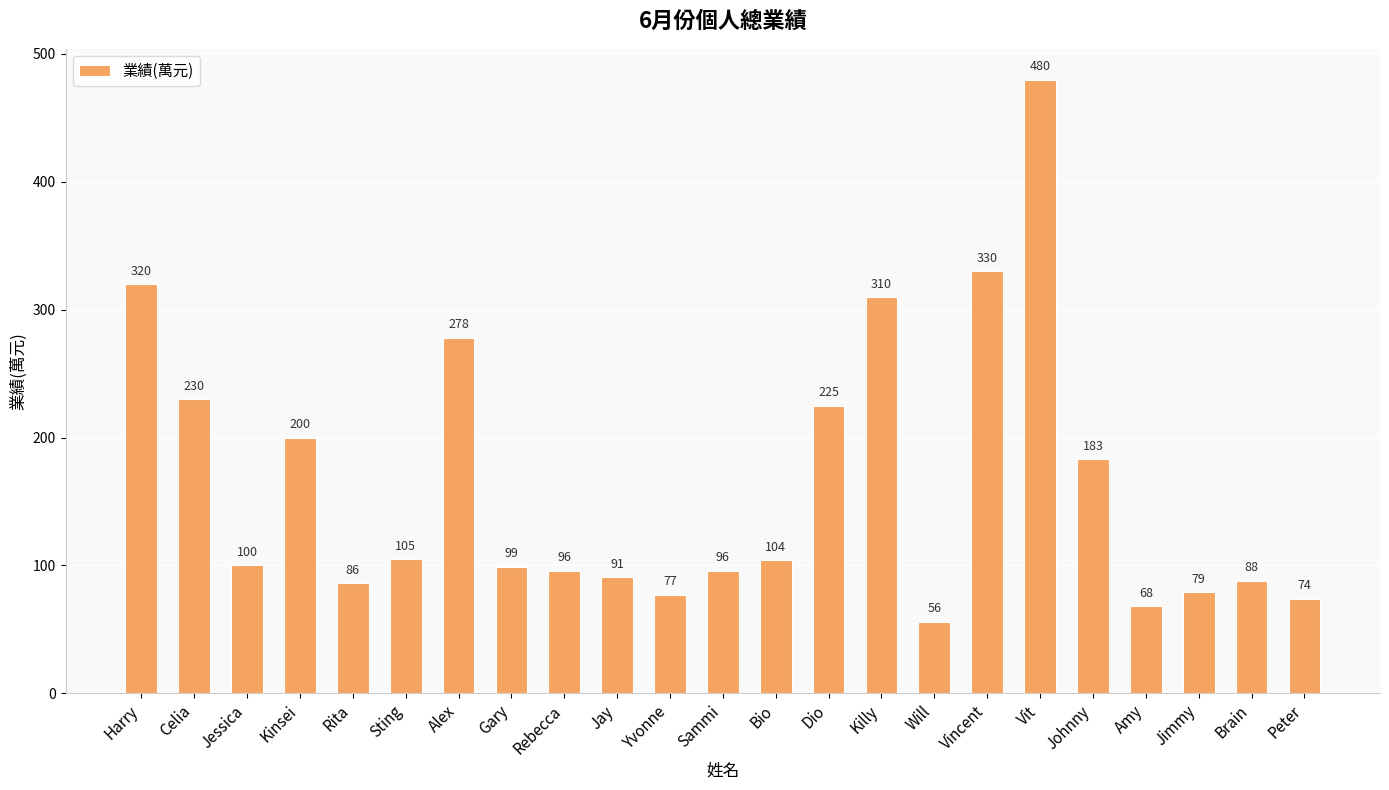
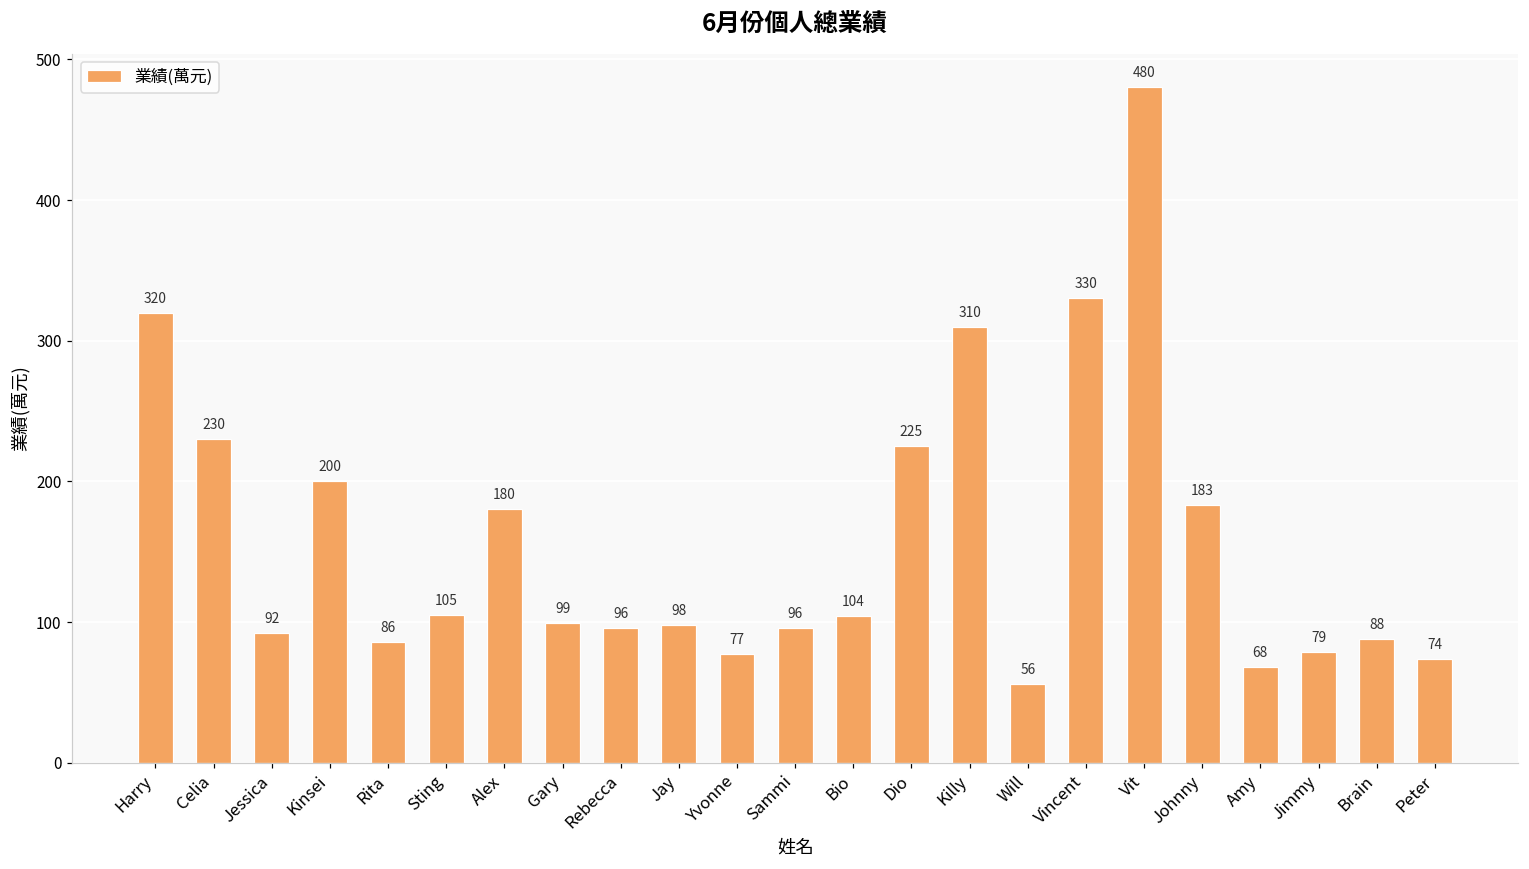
Jessica: 100 -> 92
Alex: 278 -> 180
Jay: 91 -> 98
